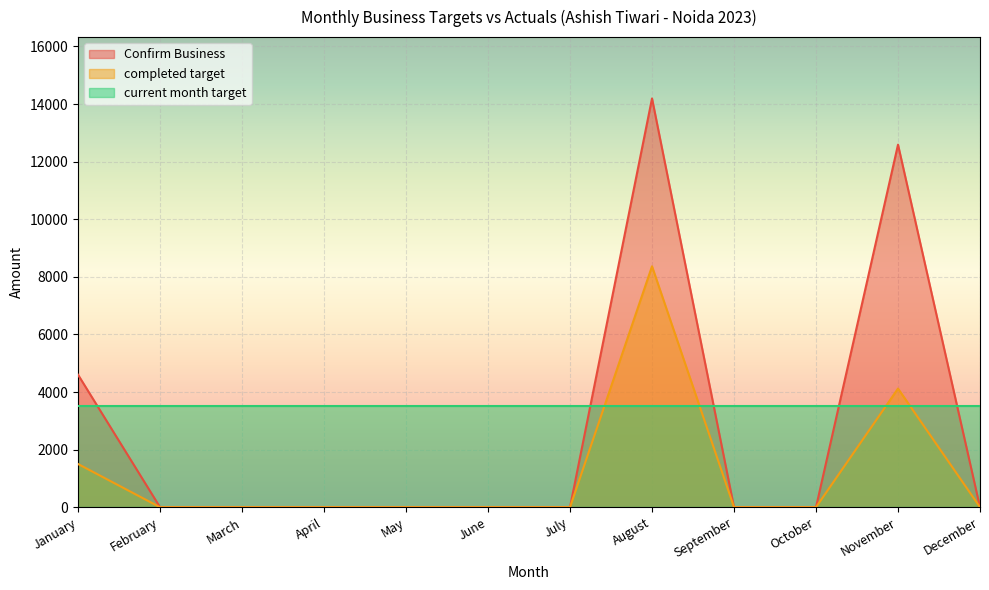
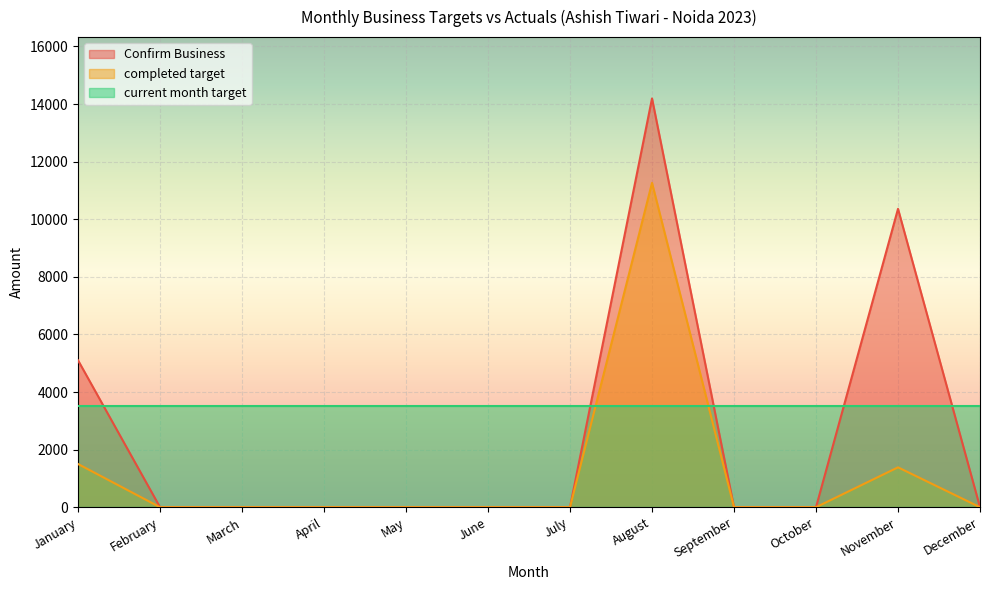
Confirm Business, January: 4600 -> 5100
completed target, August: 8400 -> 11300
Confirm Business, November: 12600 -> 10400
completed target, November: 4100 -> 1400
